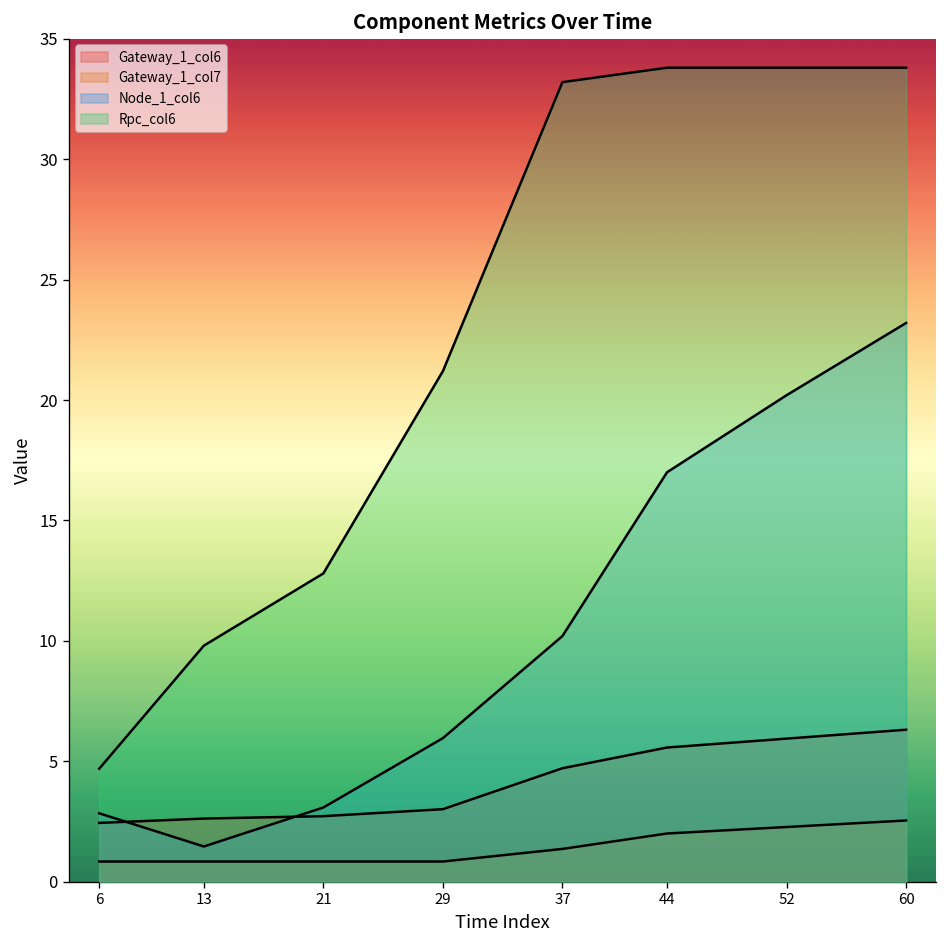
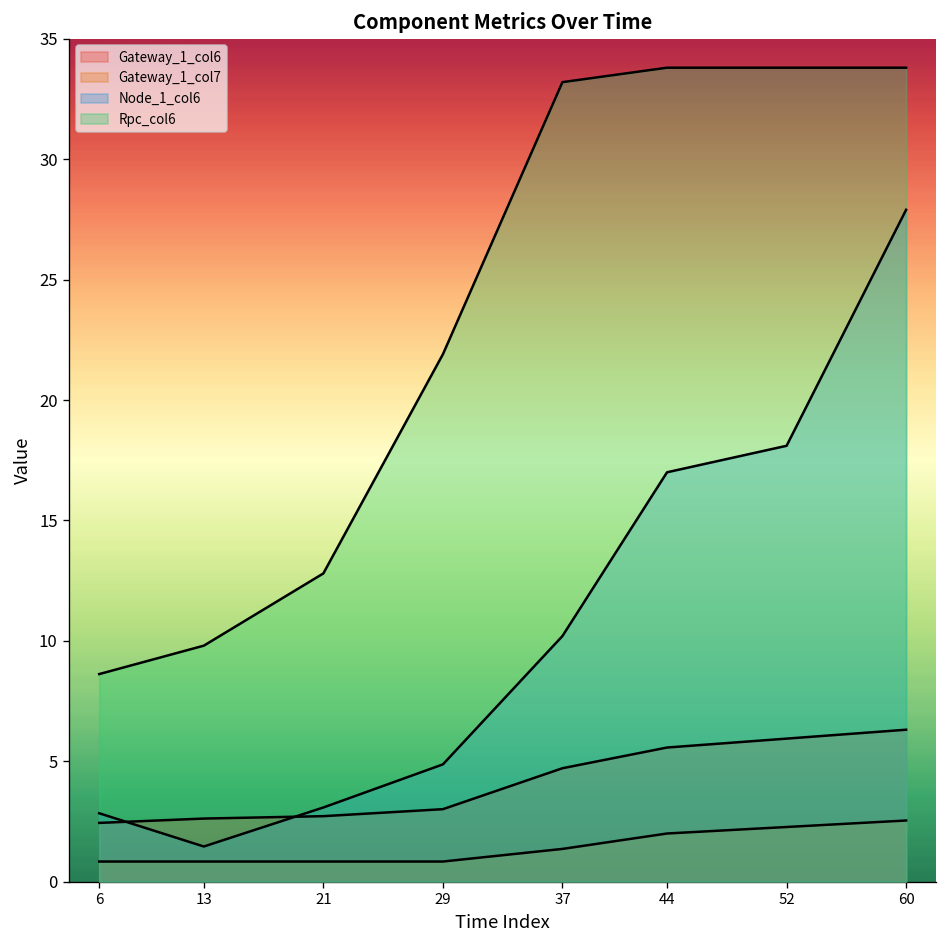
Rpc_col6, 6: 4.7 -> 8.6
Node_1_col6, 29: 6.0 -> 4.9
Rpc_col6, 29: 21.2 -> 21.9
Node_1_col6, 52: 20.2 -> 18.1
Node_1_col6, 60: 23.2 -> 27.9
